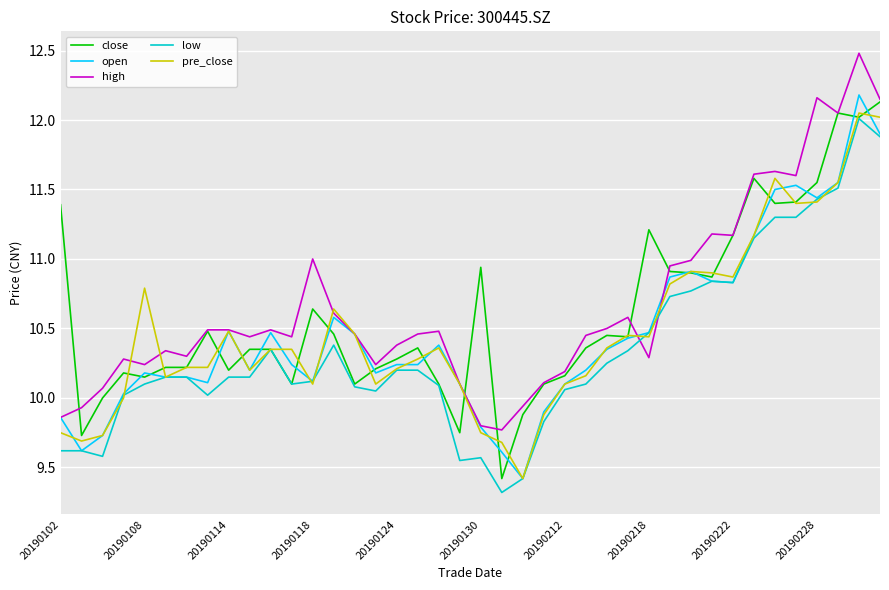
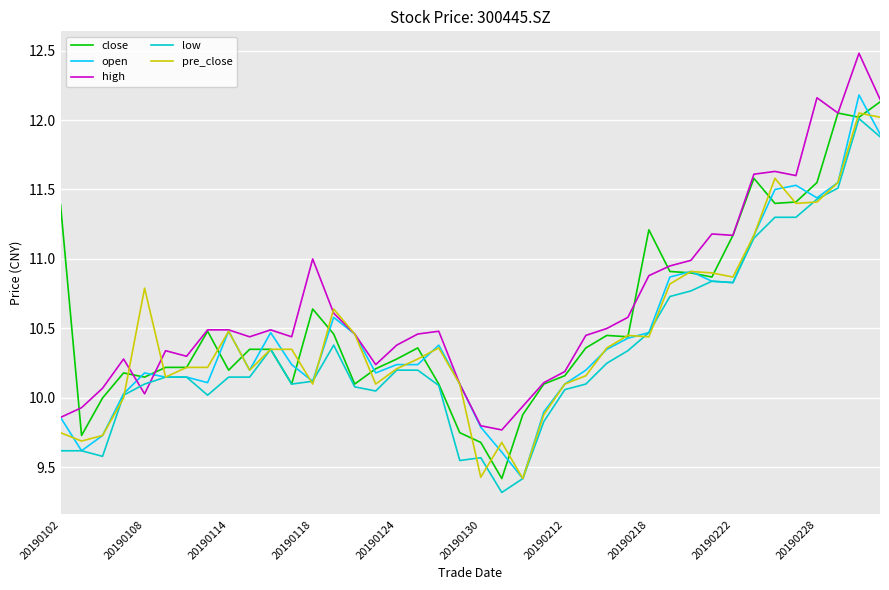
high, 20190108: 10.24 -> 10.03
close, 20190130: 10.94 -> 9.68
pre_close, 20190130: 9.75 -> 9.43
high, 20190218: 10.29 -> 10.88
